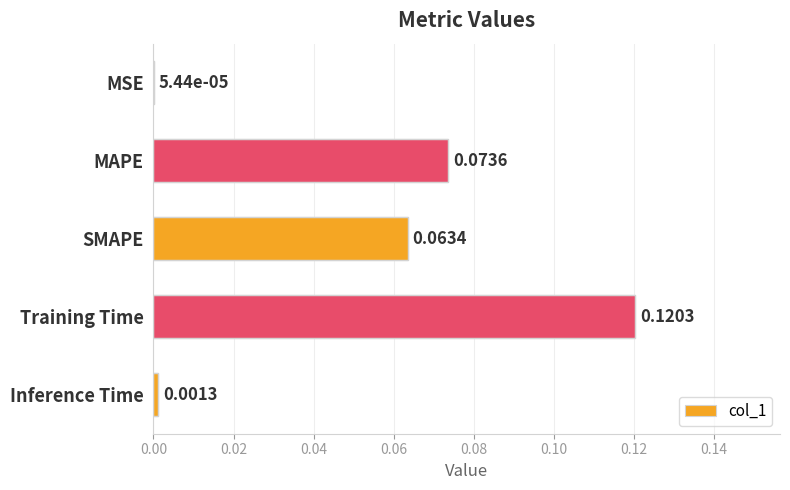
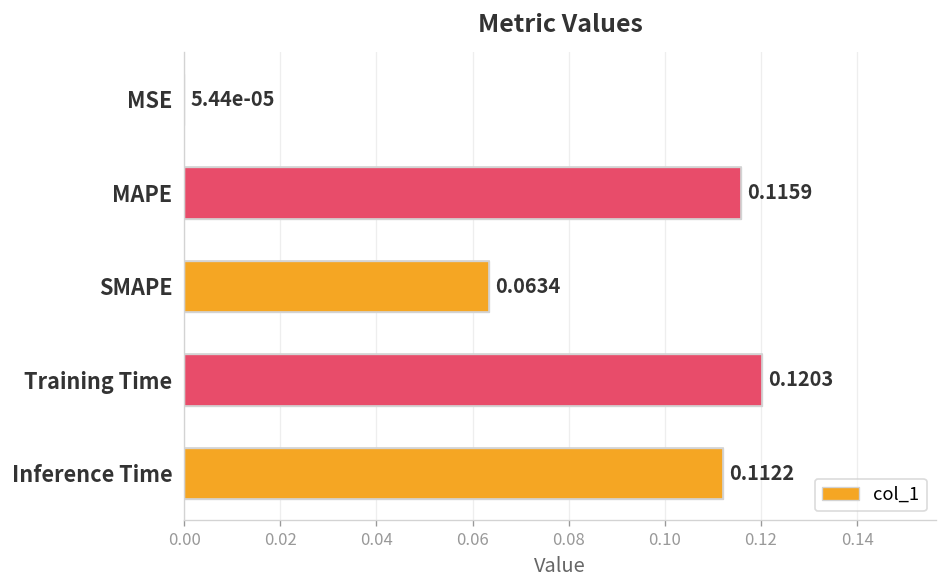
MAPE: 0.0736 -> 0.1159
Inference Time: 0.0013 -> 0.1122
